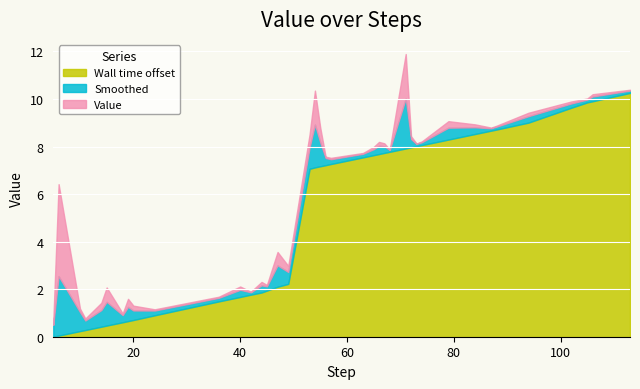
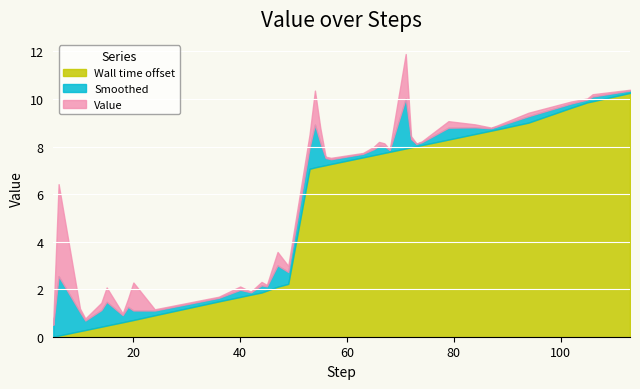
Value, 20: 0.2 -> 1.2
